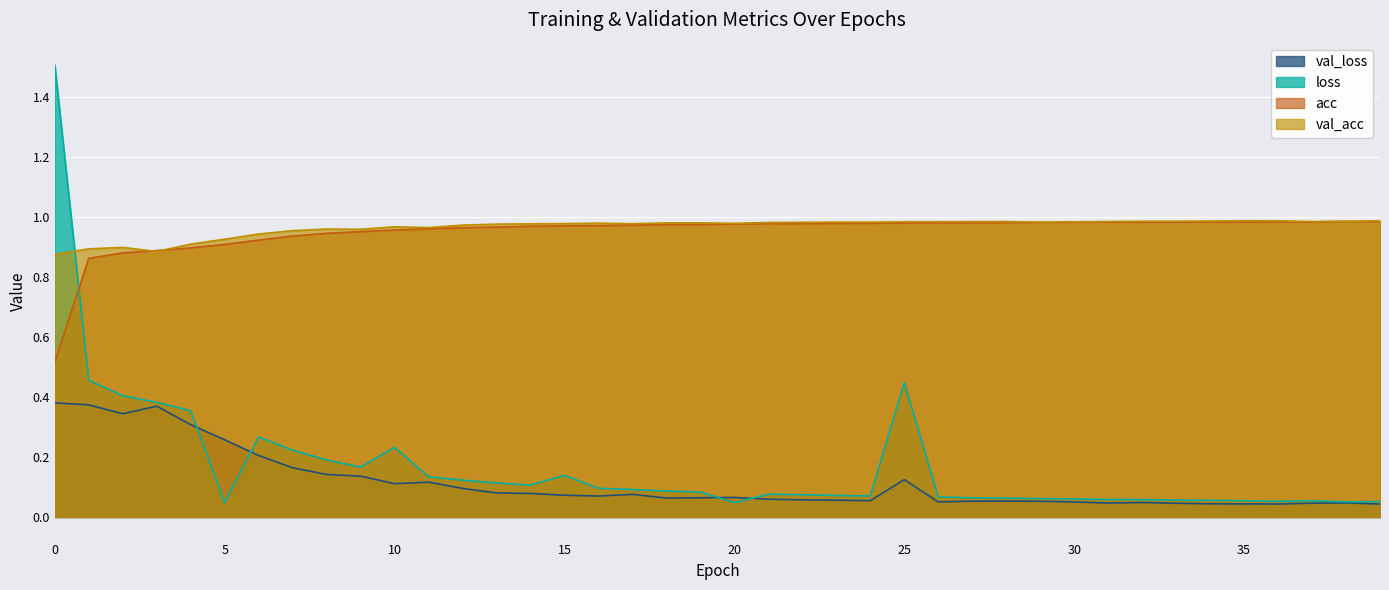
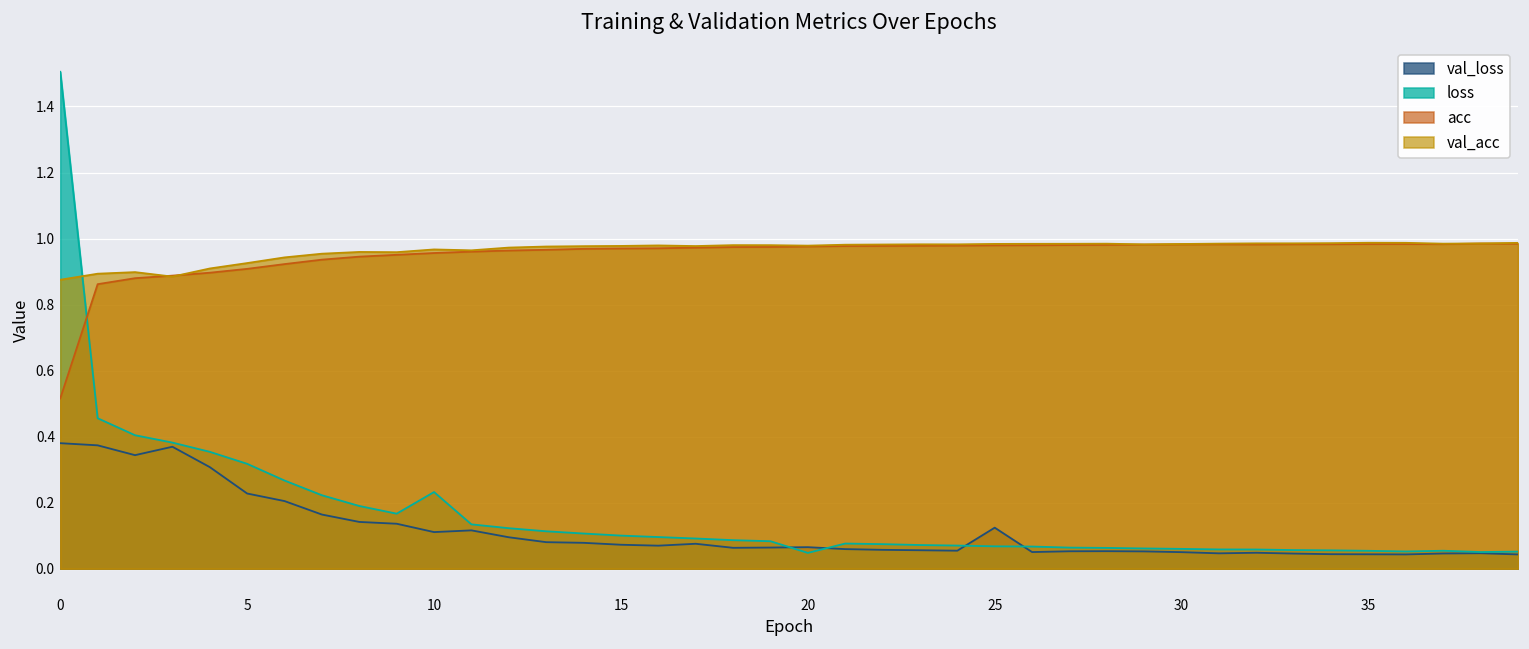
val_loss, 5: 0.26 -> 0.23
loss, 5: 0.05 -> 0.32
loss, 15: 0.14 -> 0.10
loss, 25: 0.45 -> 0.07
